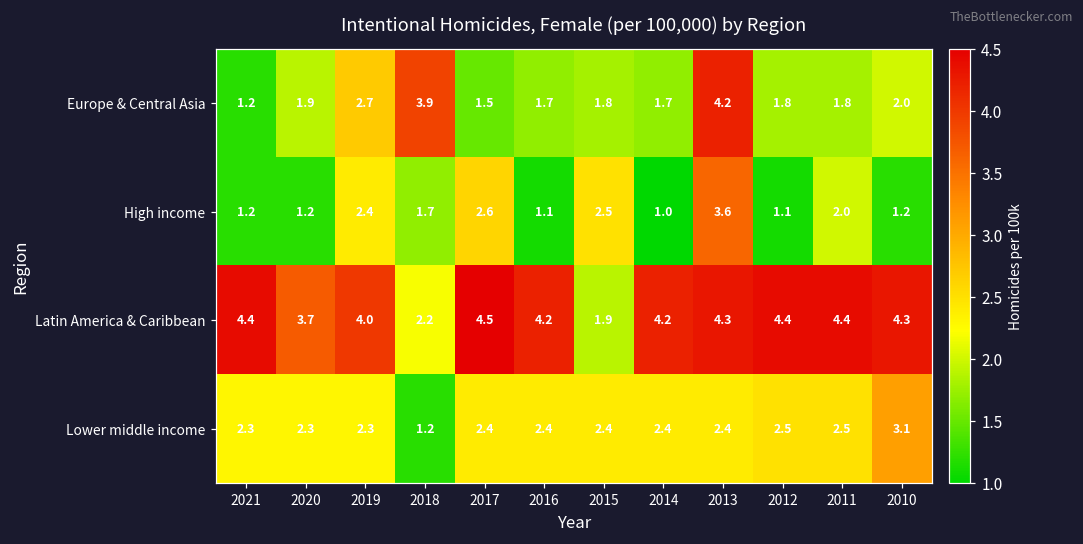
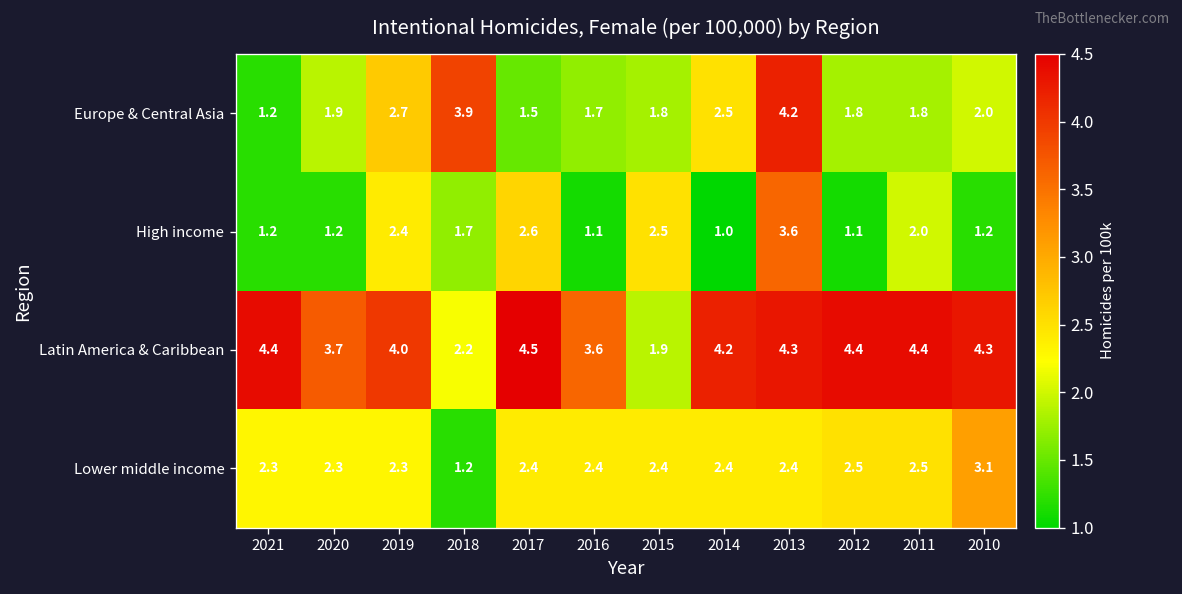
Europe & Central Asia, 2014: 1.7 -> 2.5
Latin America & Caribbean, 2016: 4.2 -> 3.6
